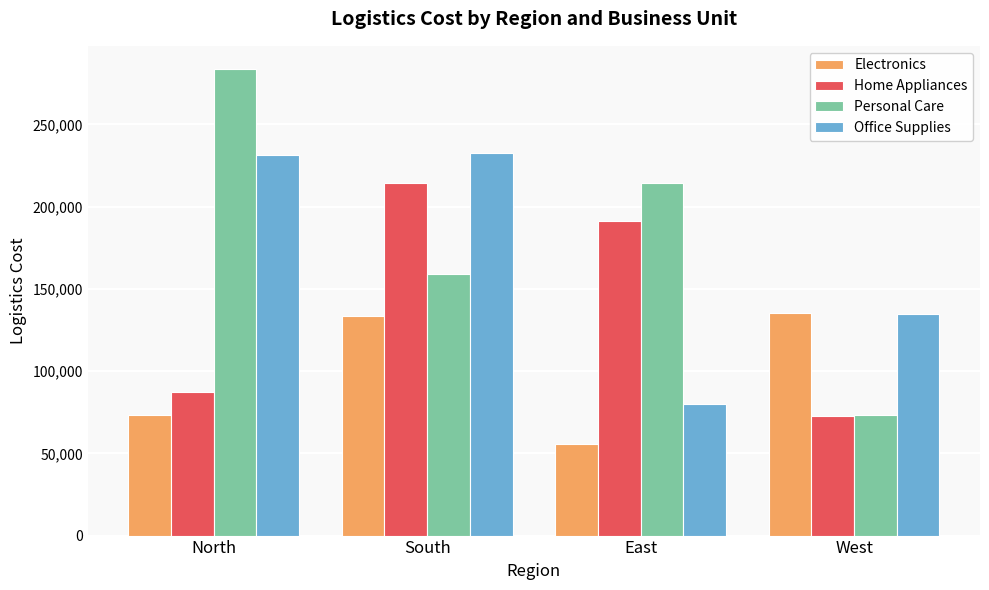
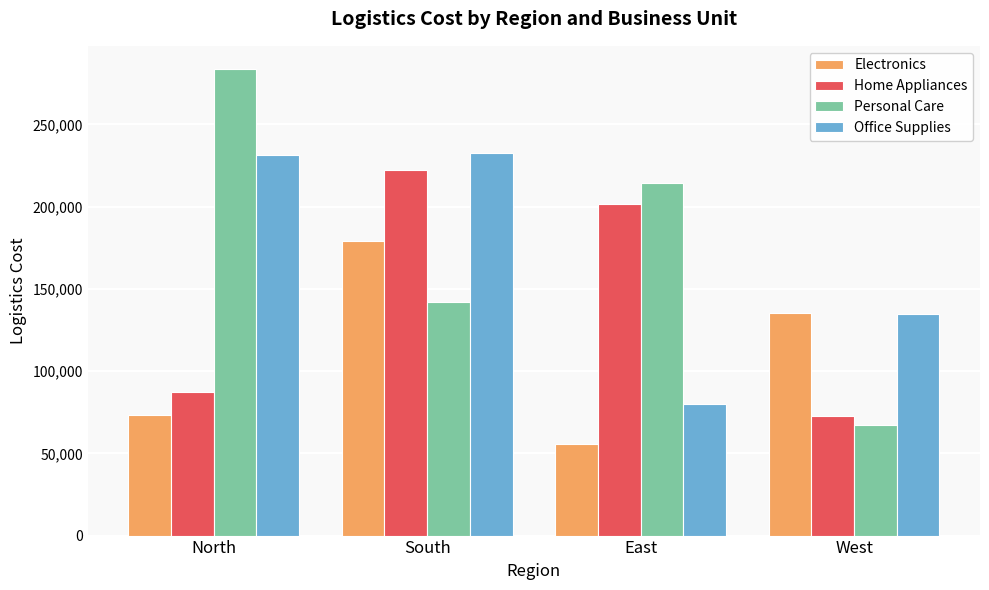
Electronics, South: 133,000 -> 179,000
Home Appliances, South: 214,000 -> 223,000
Personal Care, South: 159,000 -> 142,000
Home Appliances, East: 192,000 -> 201,000
Personal Care, West: 74,000 -> 67,000
